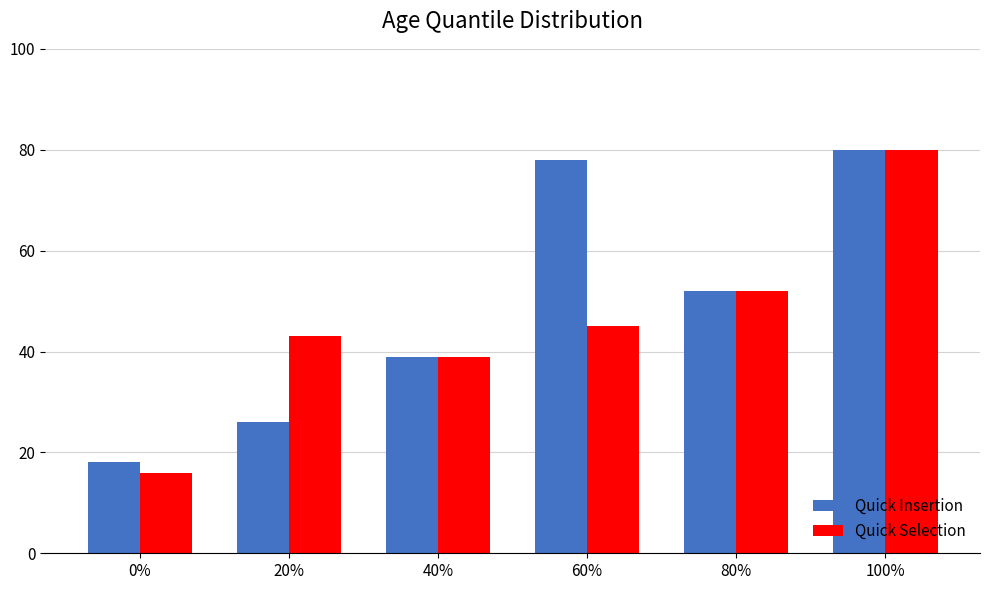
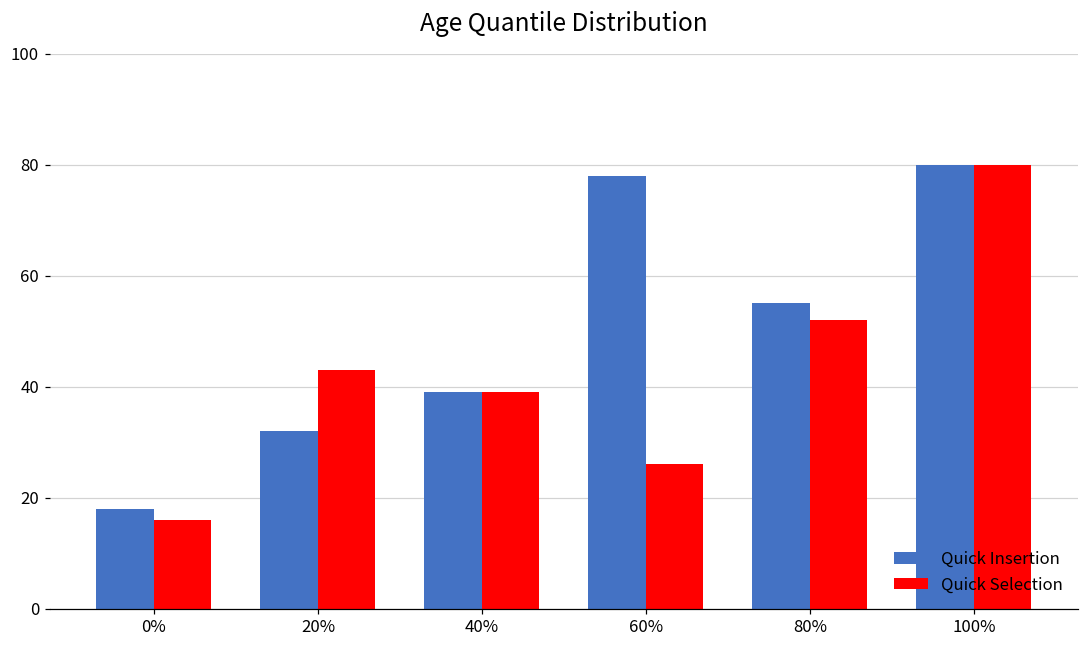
Quick Insertion, 20%: 26 -> 32
Quick Selection, 60%: 45 -> 26
Quick Insertion, 80%: 52 -> 55
